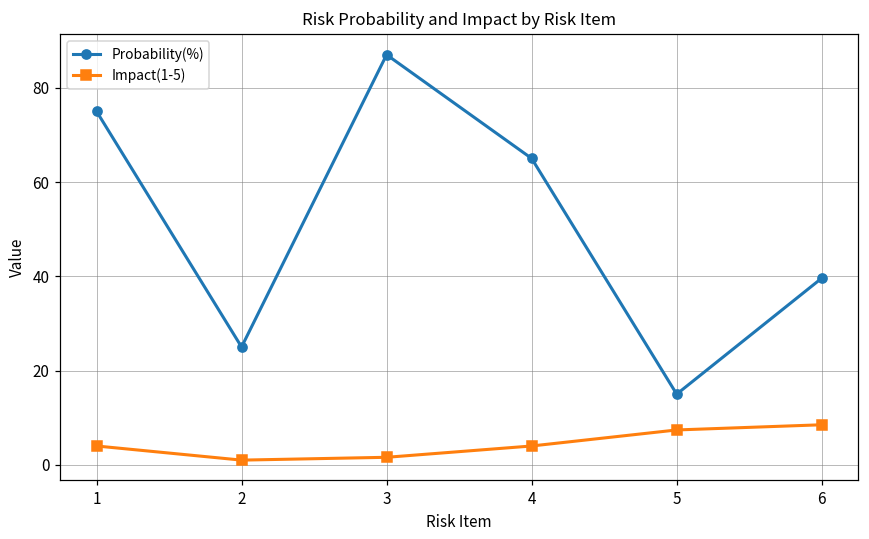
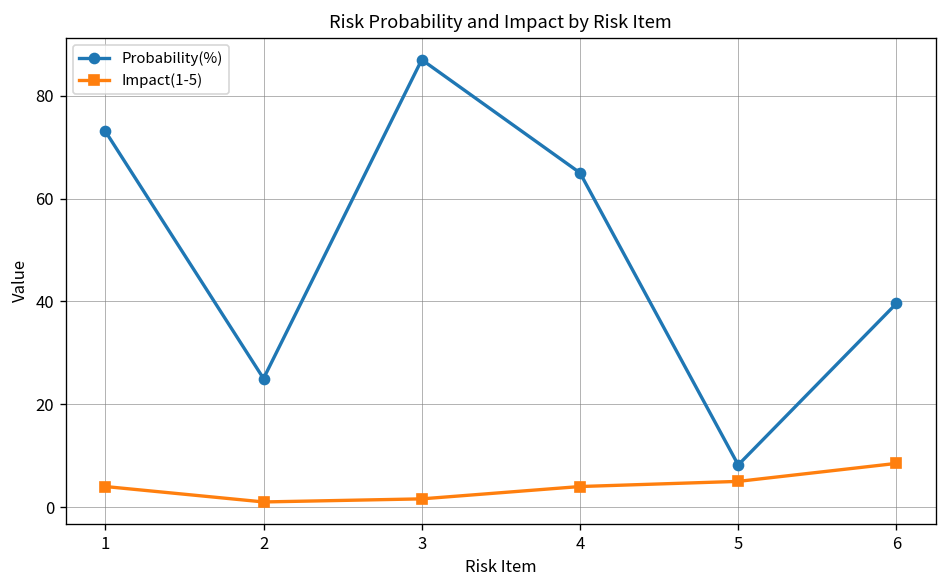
Probability(%), 1: 75 -> 73
Probability(%), 5: 15 -> 8
Impact(1-5), 5: 7 -> 5
